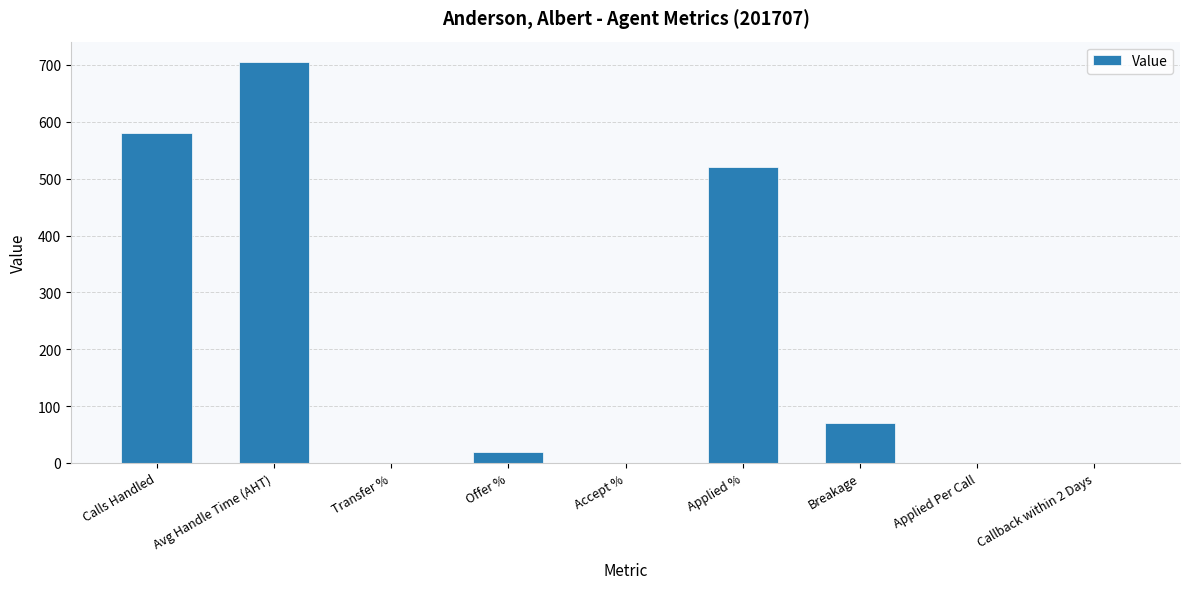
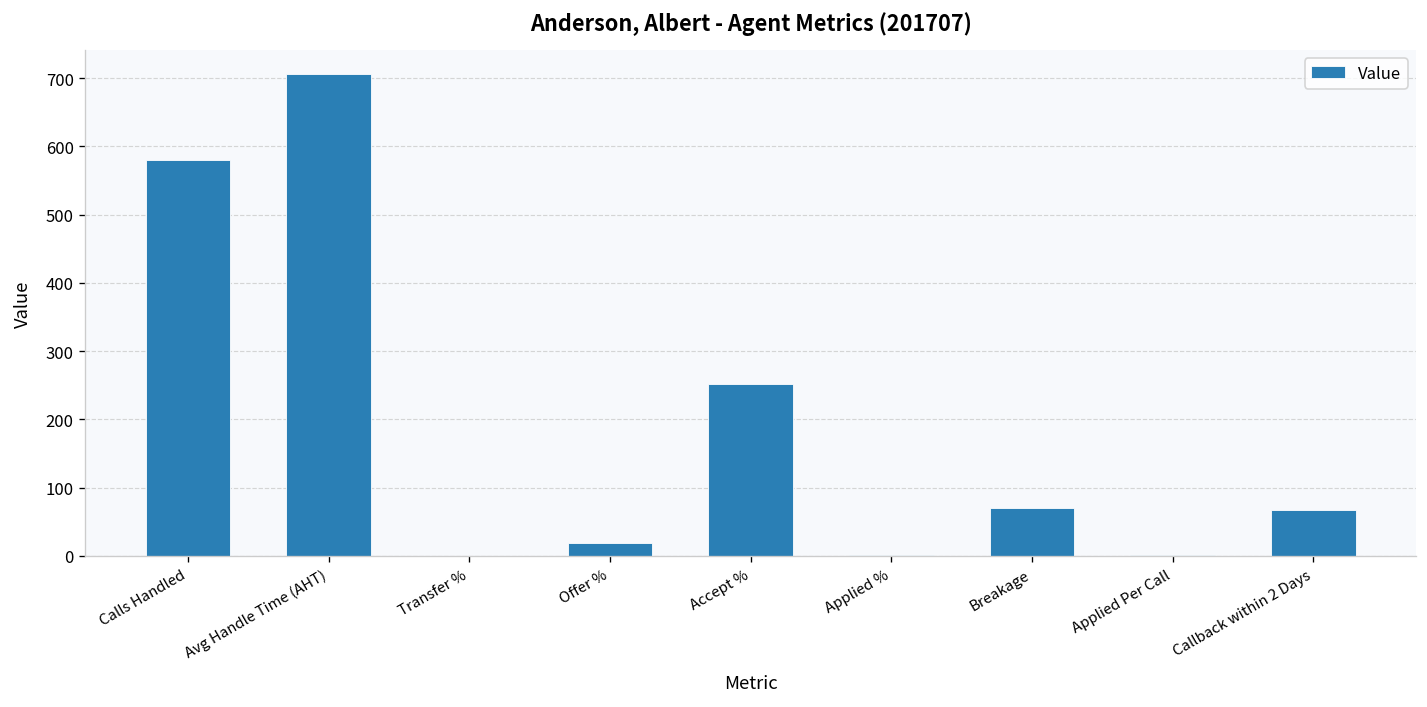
Accept %: 0 -> 250
Applied %: 520 -> 0
Callback within 2 Days: 0 -> 70
